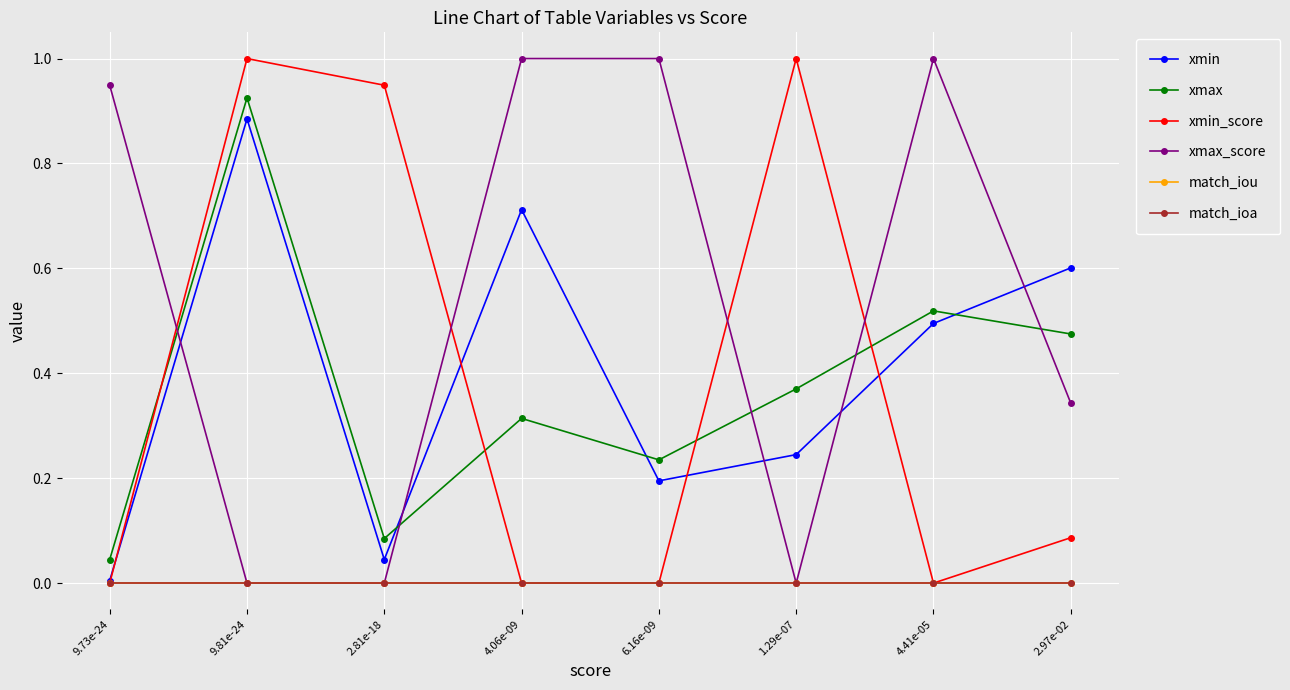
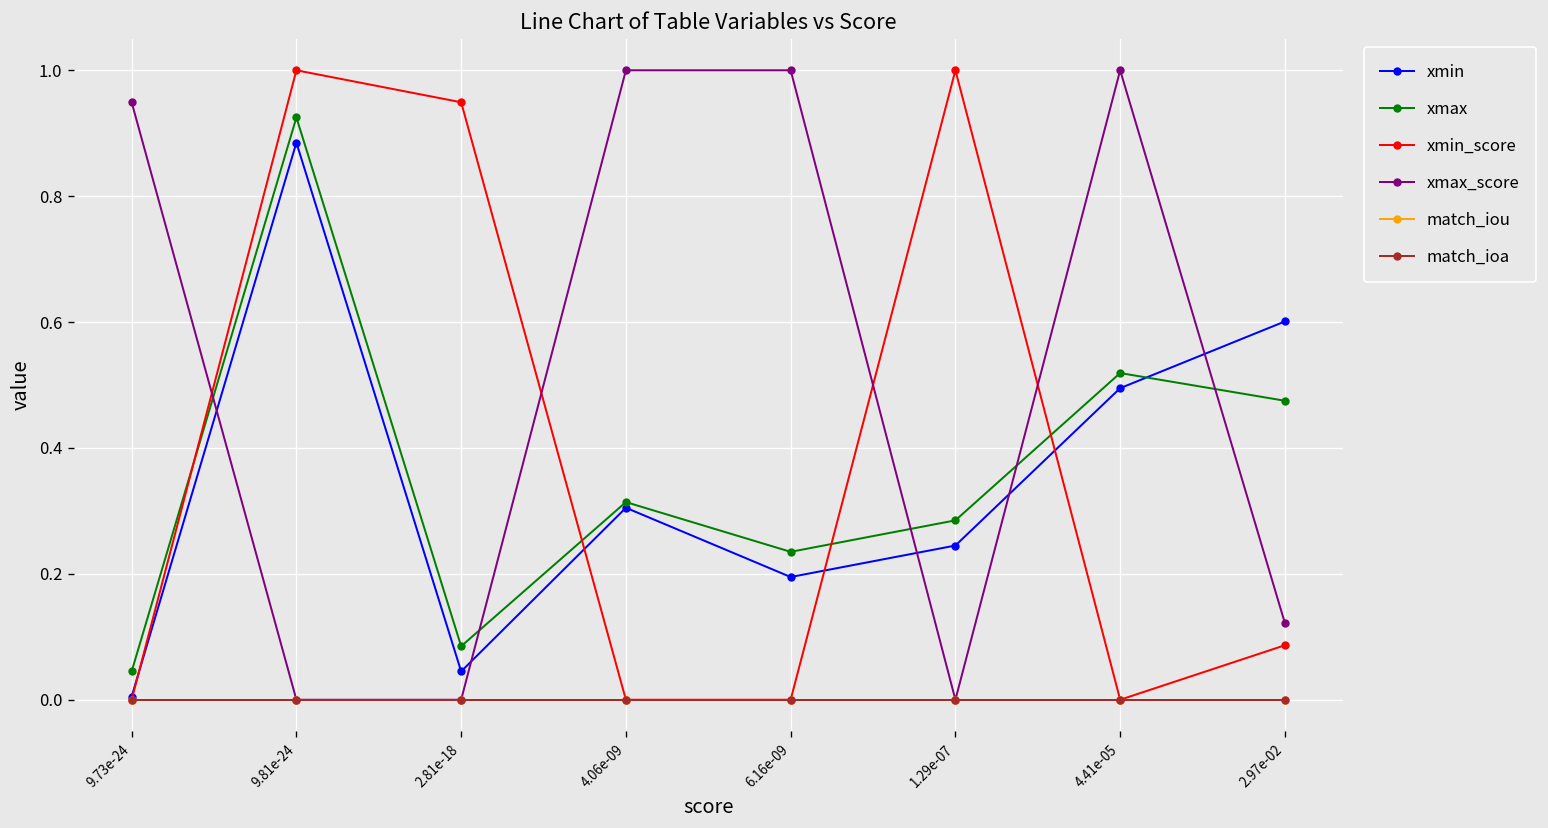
xmin, 4.06e-09: 0.71 -> 0.31
xmax, 1.29e-07: 0.37 -> 0.29
xmax_score, 2.97e-02: 0.34 -> 0.12
